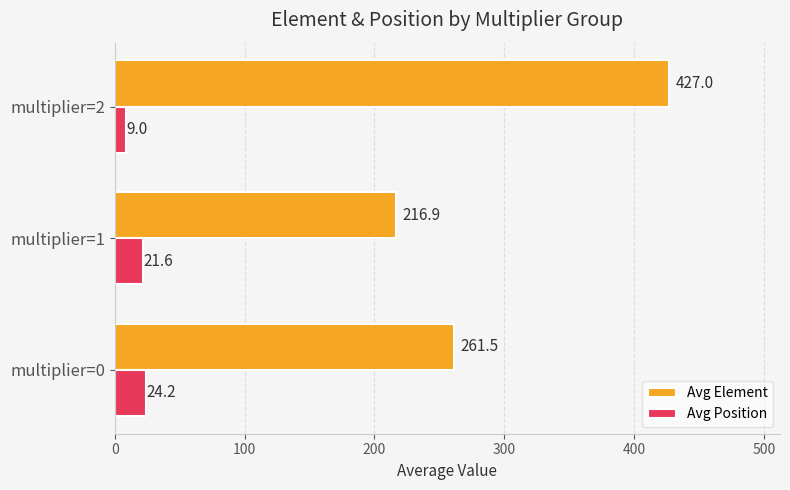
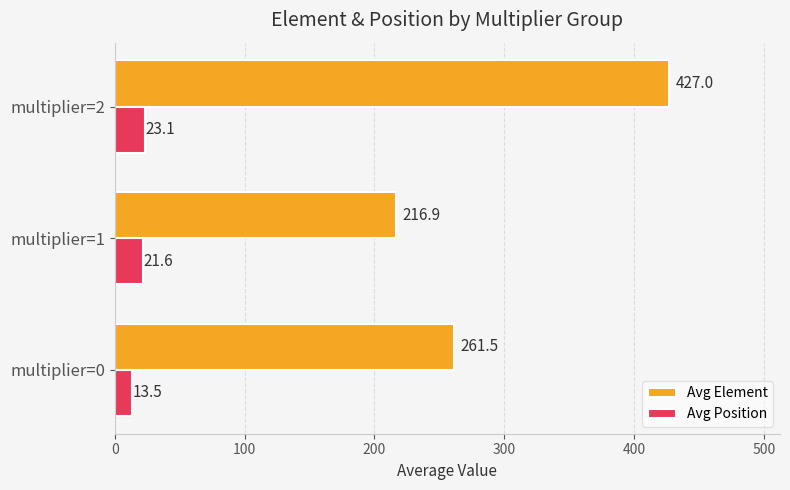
Avg Position, multiplier=2: 9.0 -> 23.1
Avg Position, multiplier=0: 24.2 -> 13.5
